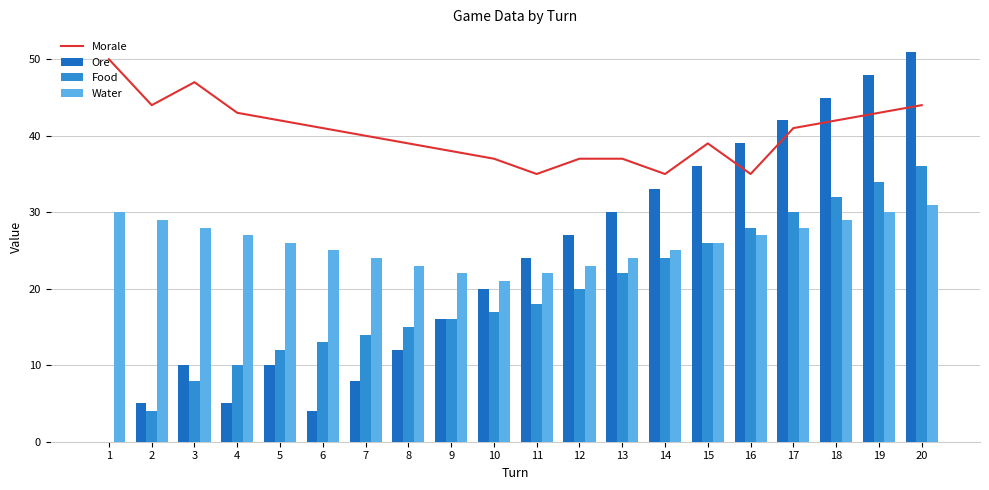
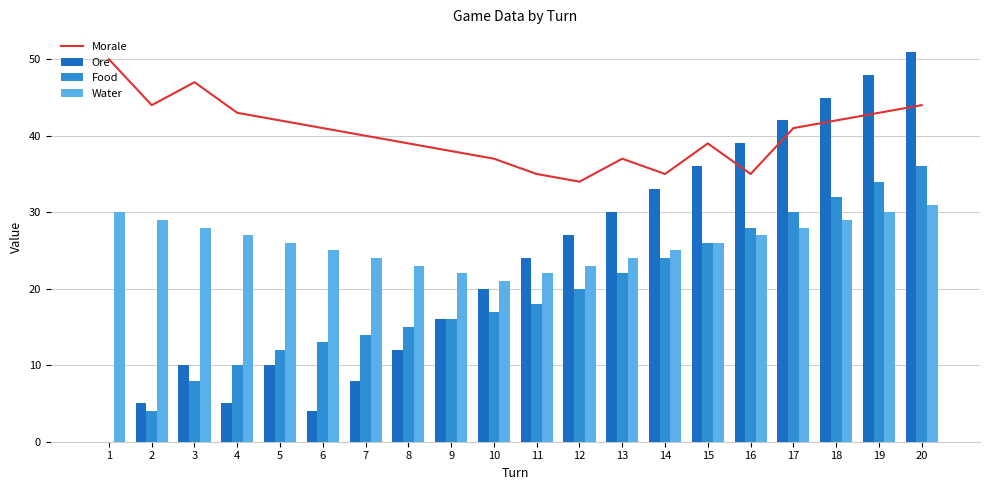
Morale, 12: 37 -> 34
